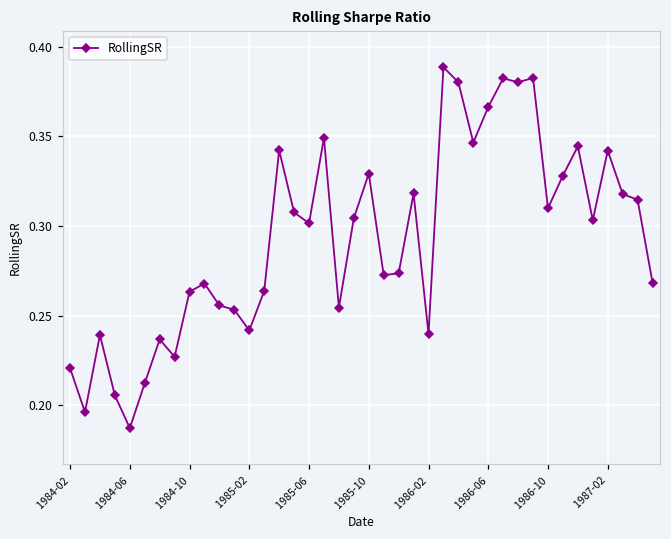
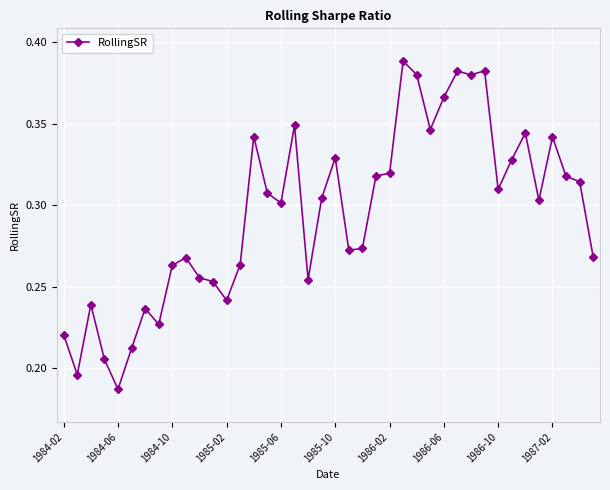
1986-02: 0.240 -> 0.320
